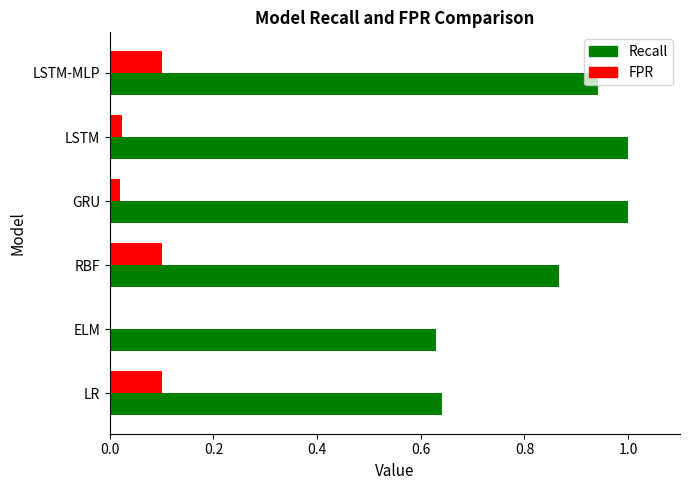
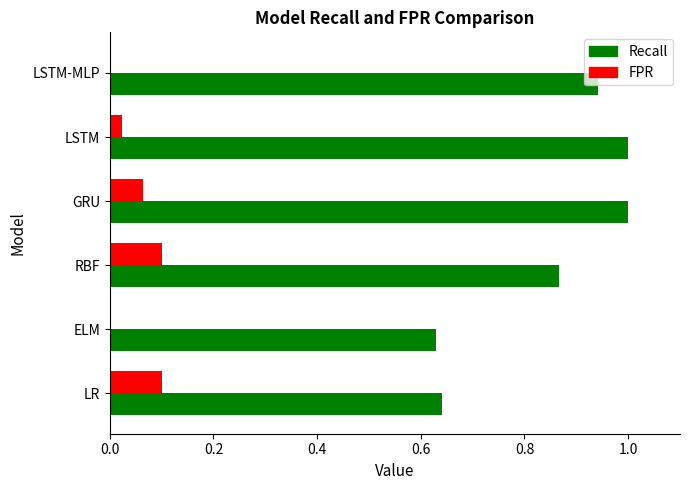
FPR, LSTM-MLP: 0.1 -> 0.0
FPR, GRU: 0.02 -> 0.06
